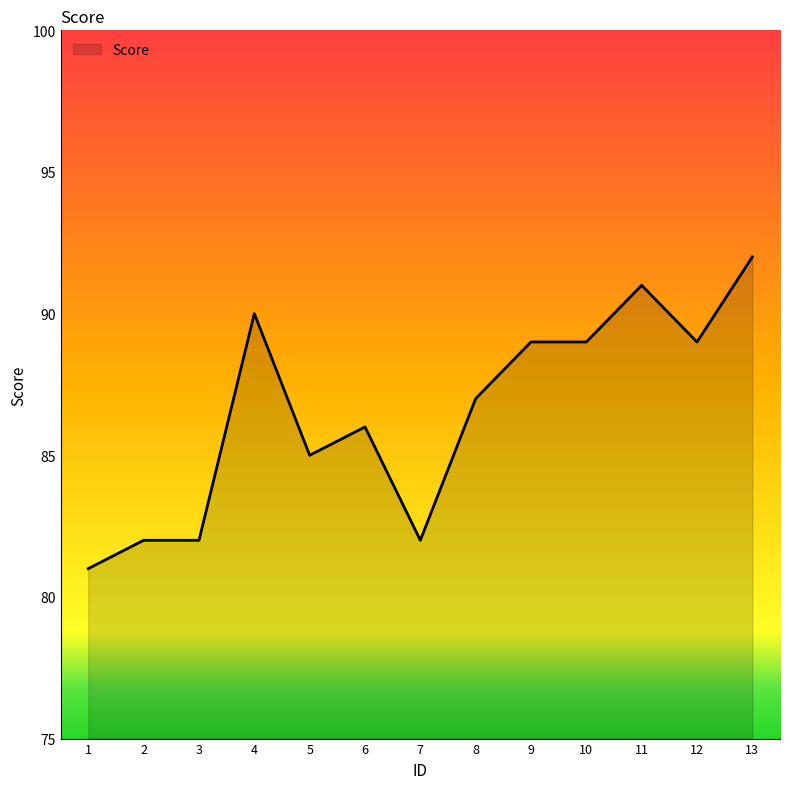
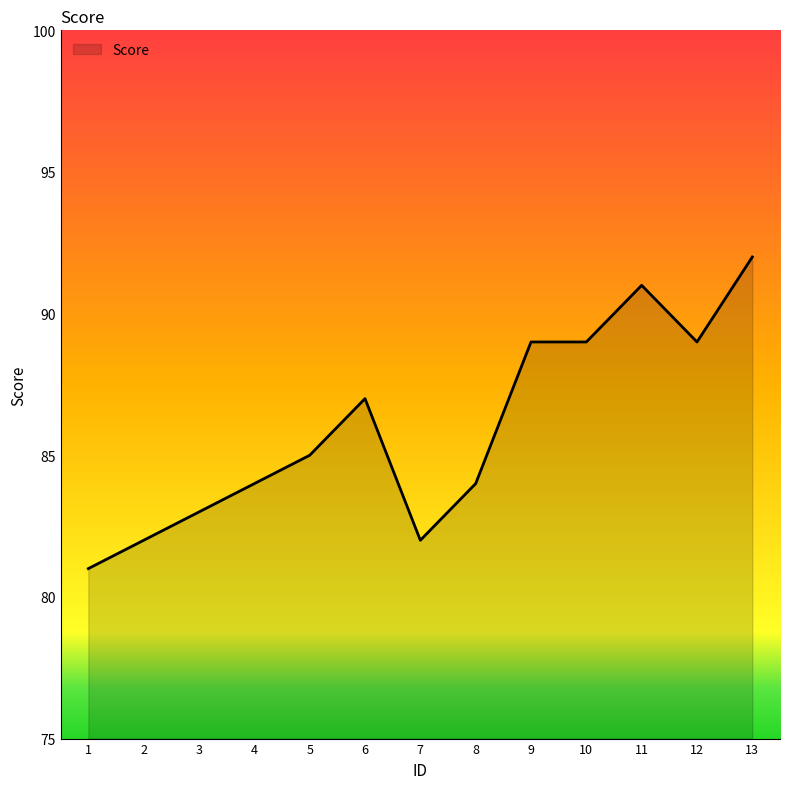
3: 82 -> 83
4: 90 -> 84
6: 86 -> 87
8: 87 -> 84
